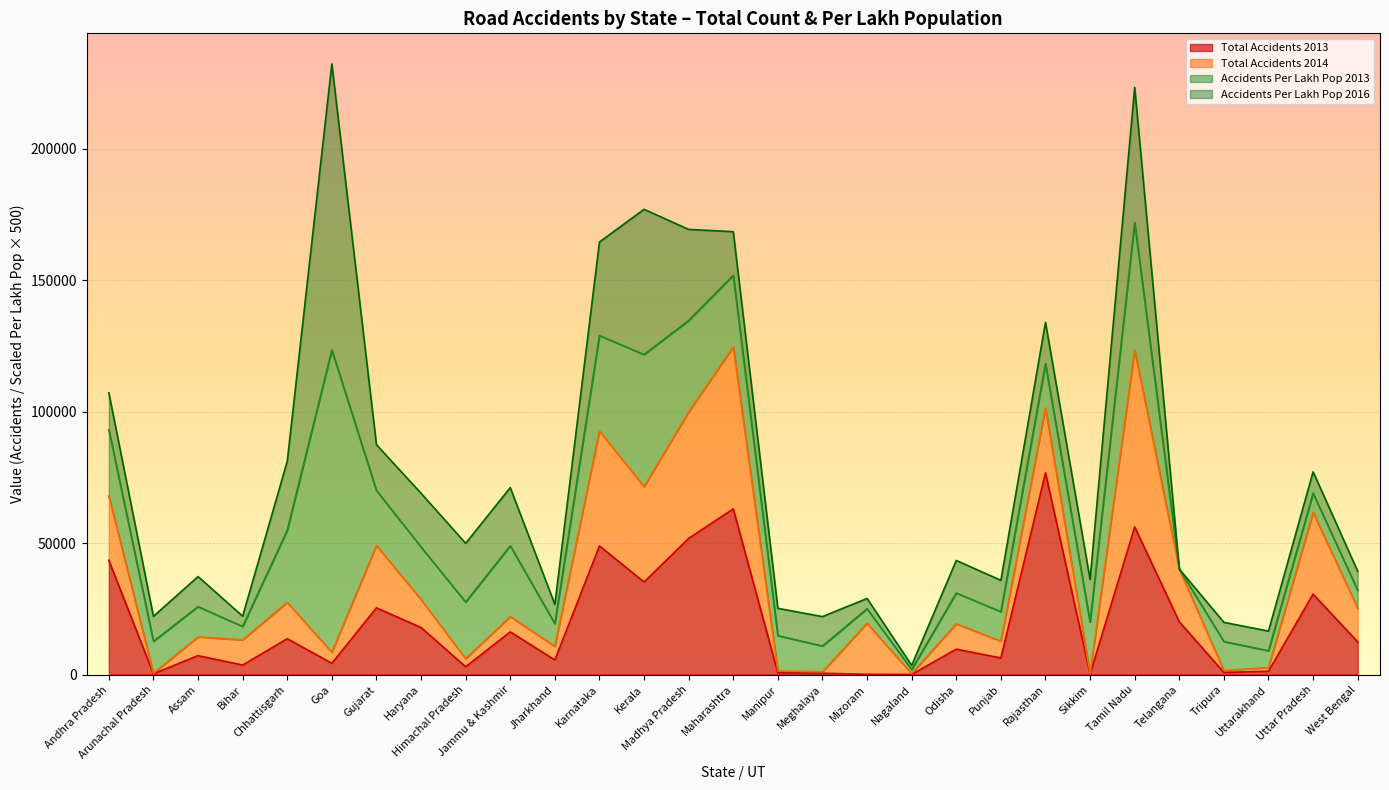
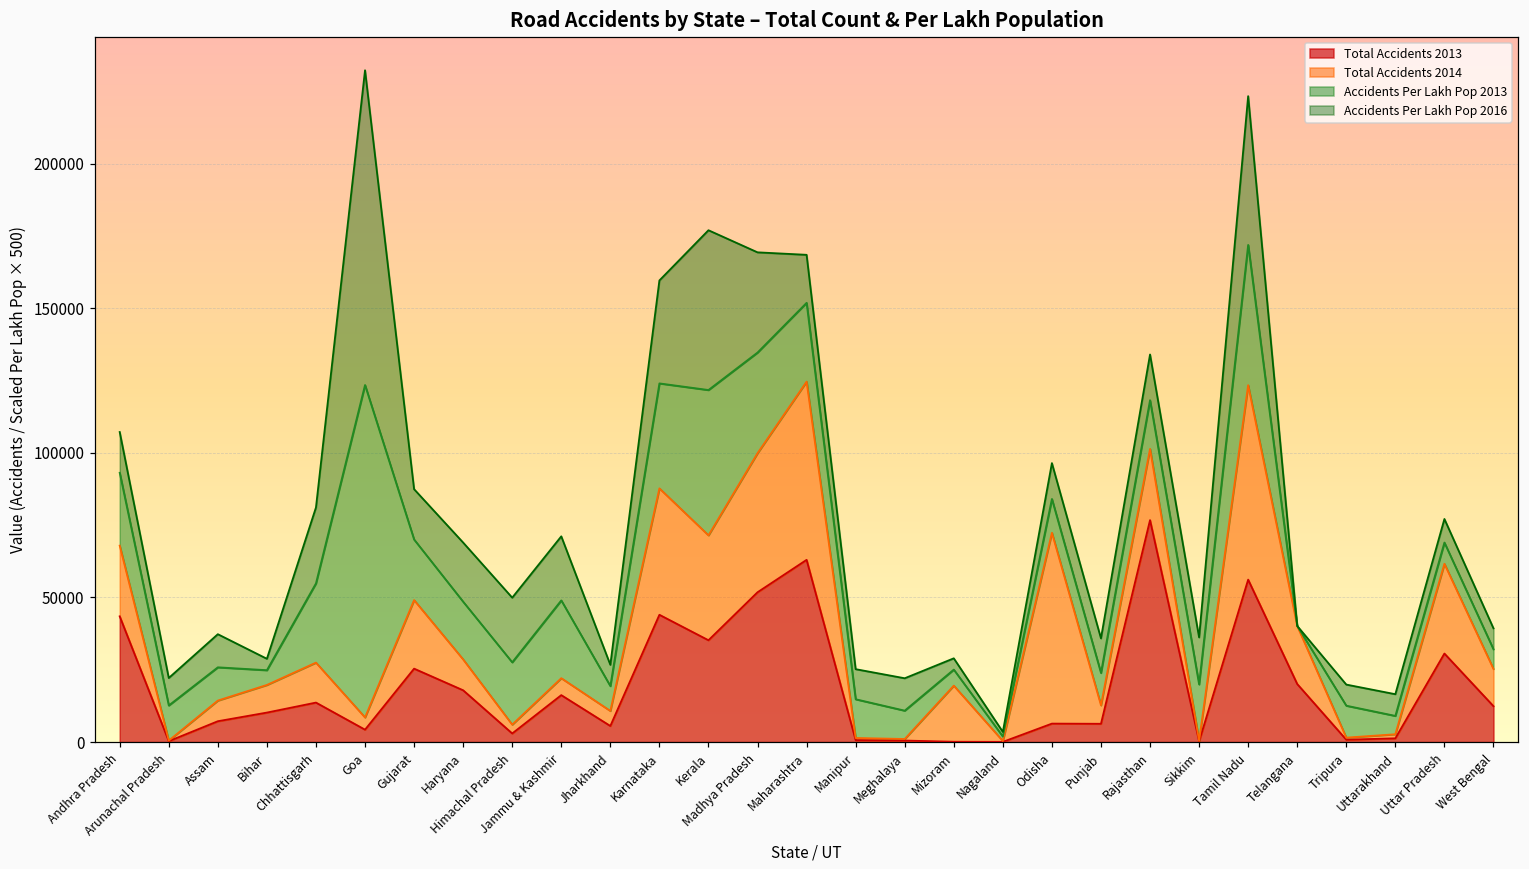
Total Accidents 2013, Bihar: 4000 -> 10000
Total Accidents 2013, Karnataka: 49000 -> 44000
Total Accidents 2013, Odisha: 10000 -> 6000
Total Accidents 2014, Odisha: 10000 -> 66000
